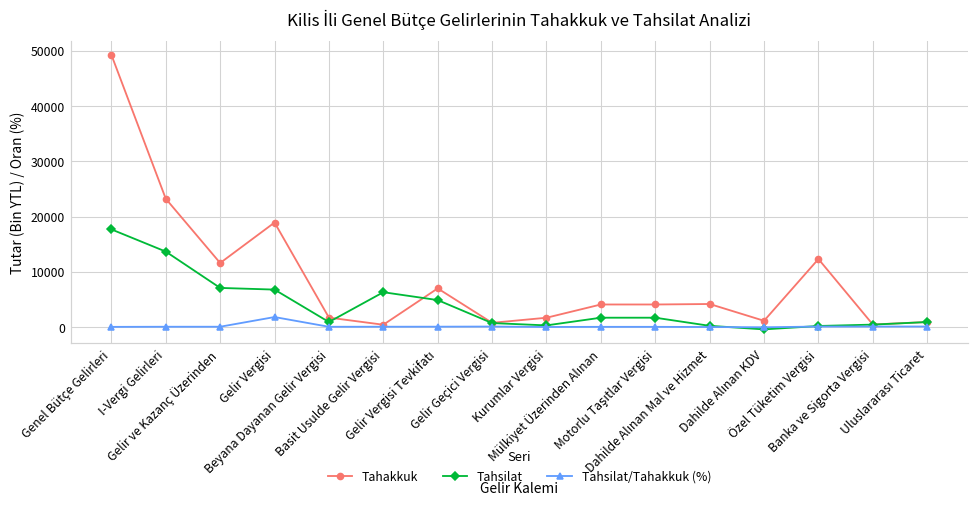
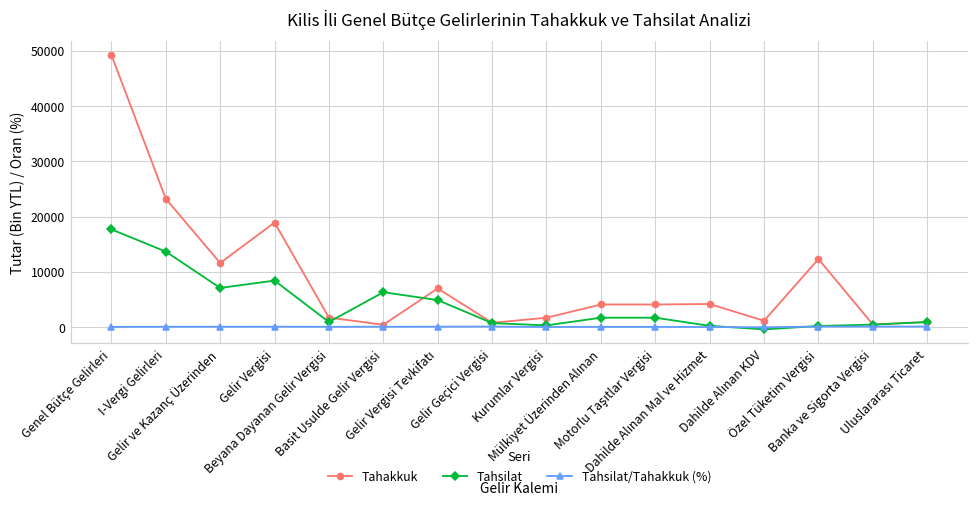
Tahsilat, Gelir Vergisi: 7000 -> 8000
Tahsilat/Tahakkuk (%), Gelir Vergisi: 2000 -> 0
